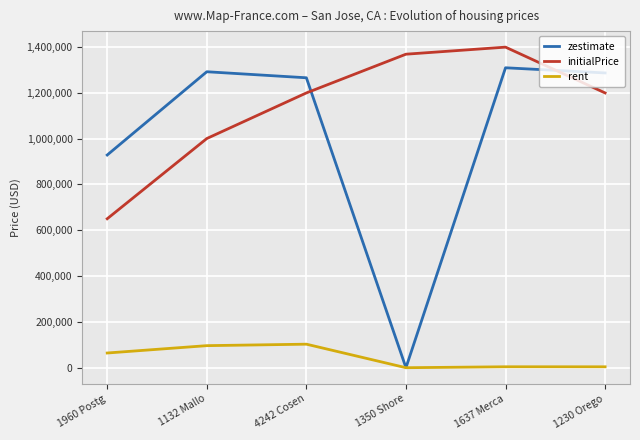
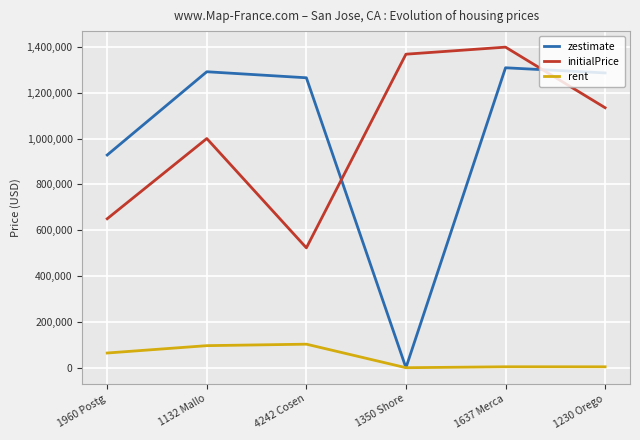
initialPrice, 4242 Cosen: 1,200,000 -> 520,000
initialPrice, 1230 Orego: 1,200,000 -> 1,130,000
